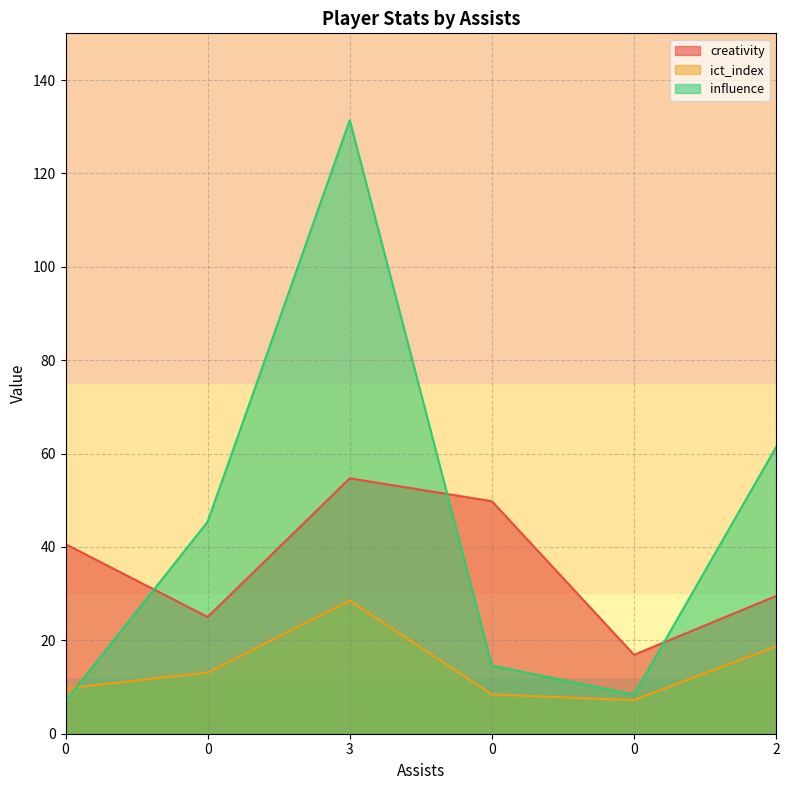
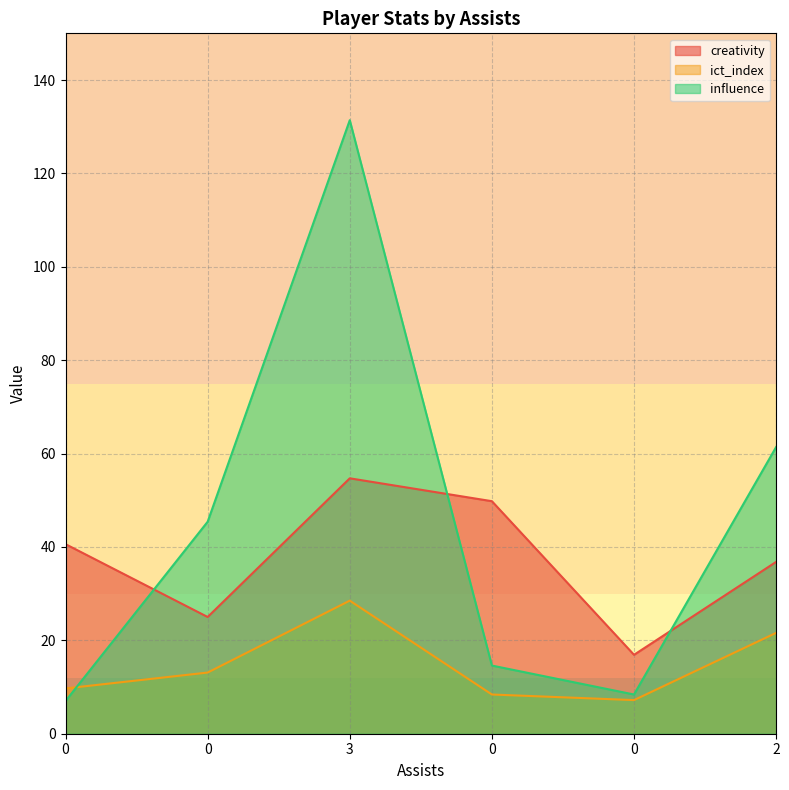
creativity, 2: 30 -> 37
ict_index, 2: 19 -> 22
